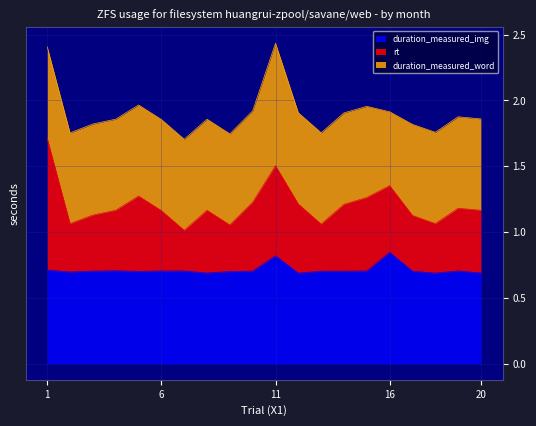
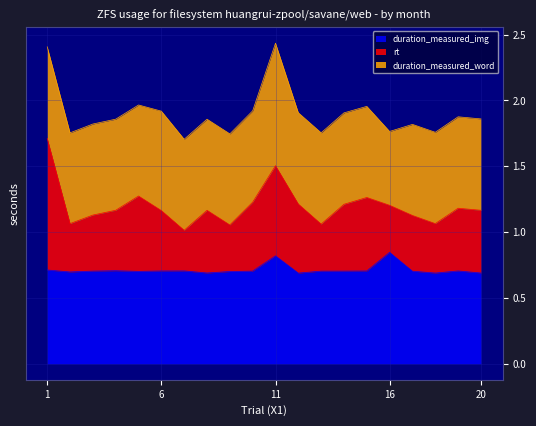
duration_measured_word, 6: 0.69 -> 0.76
rt, 16: 0.51 -> 0.36
